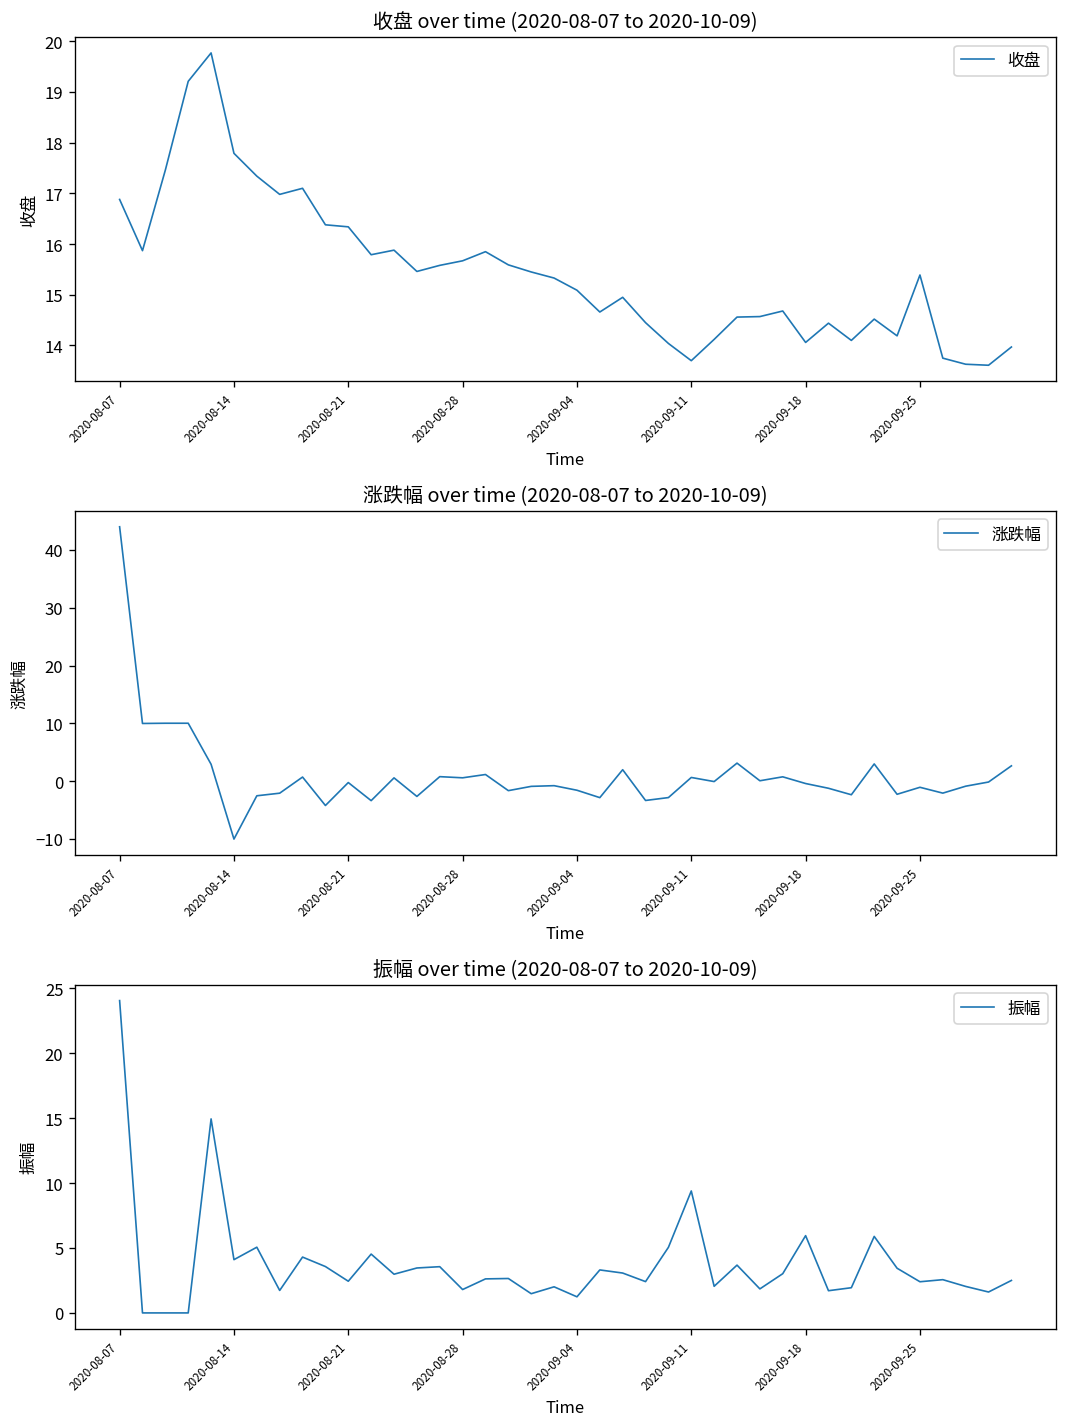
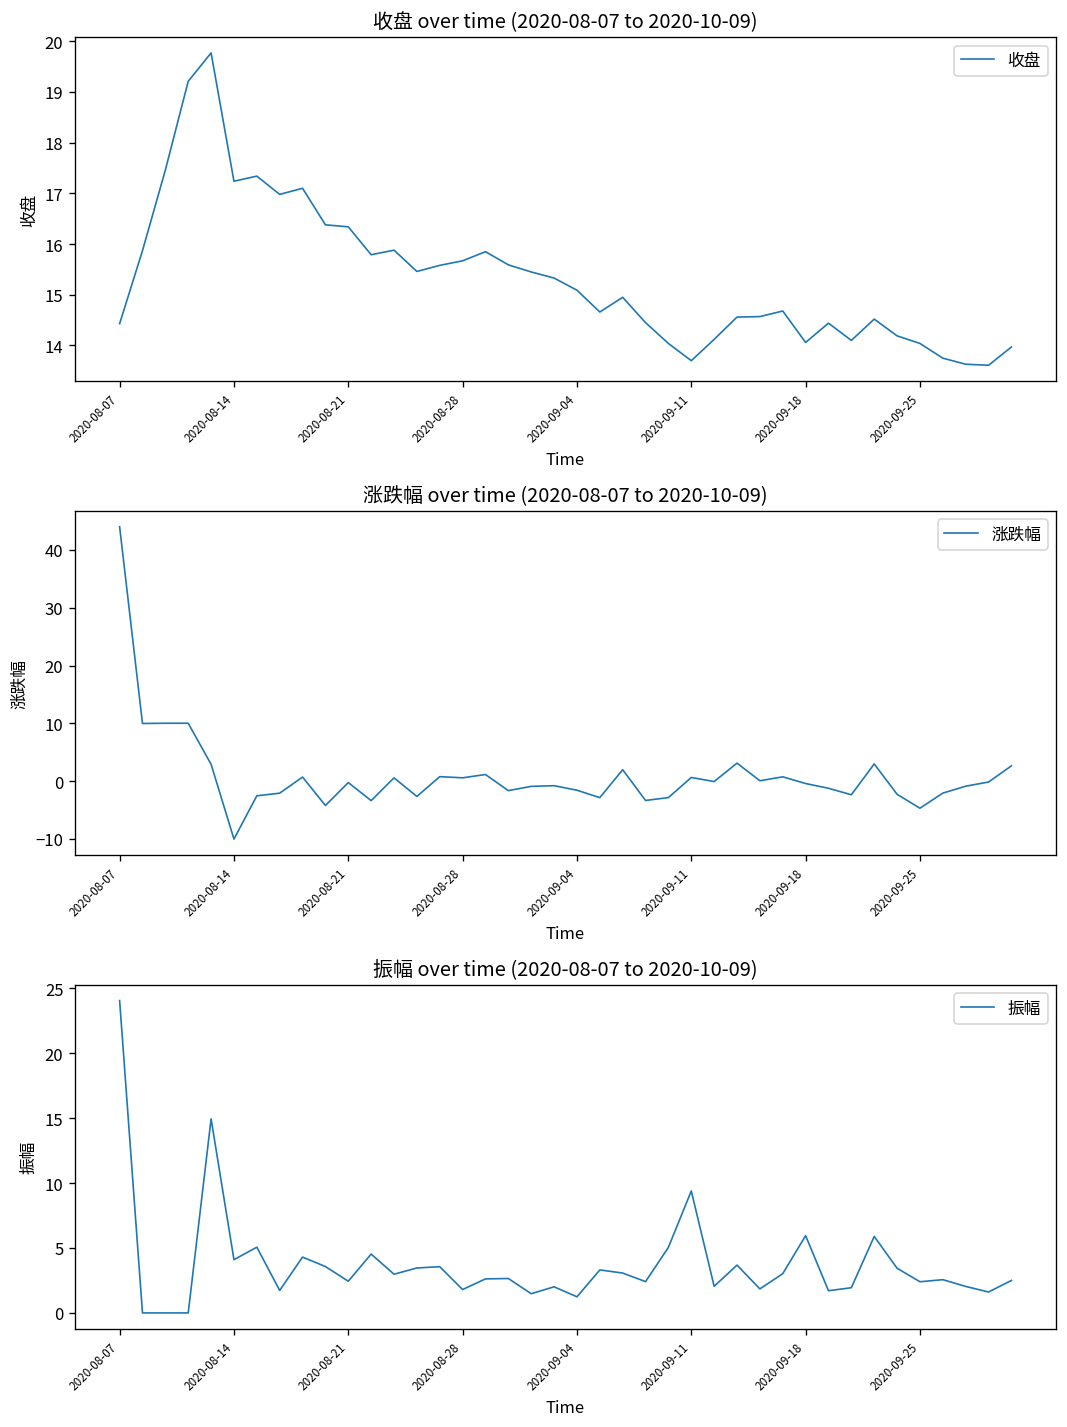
收盘 over time (2020-08-07 to 2020-10-09), 2020-08-07: 16.9 -> 14.4
收盘 over time (2020-08-07 to 2020-10-09), 2020-08-14: 17.8 -> 17.2
收盘 over time (2020-08-07 to 2020-10-09), 2020-09-25: 15.4 -> 14.0
涨跌幅 over time (2020-08-07 to 2020-10-09), 2020-09-25: -1 -> -5
